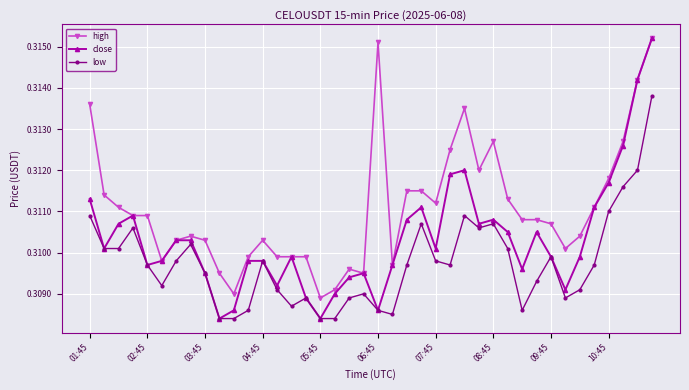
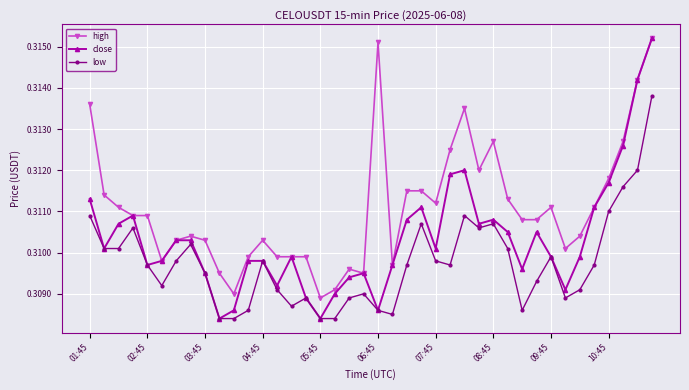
high, 09:45: 0.3107 -> 0.3111
